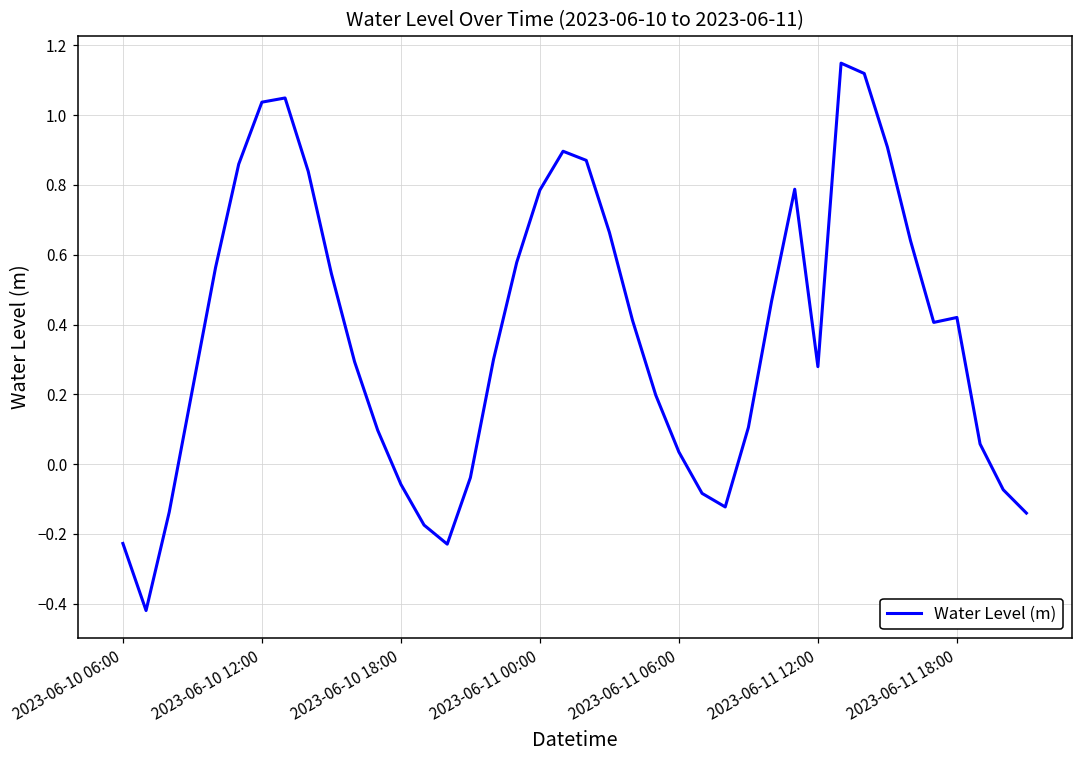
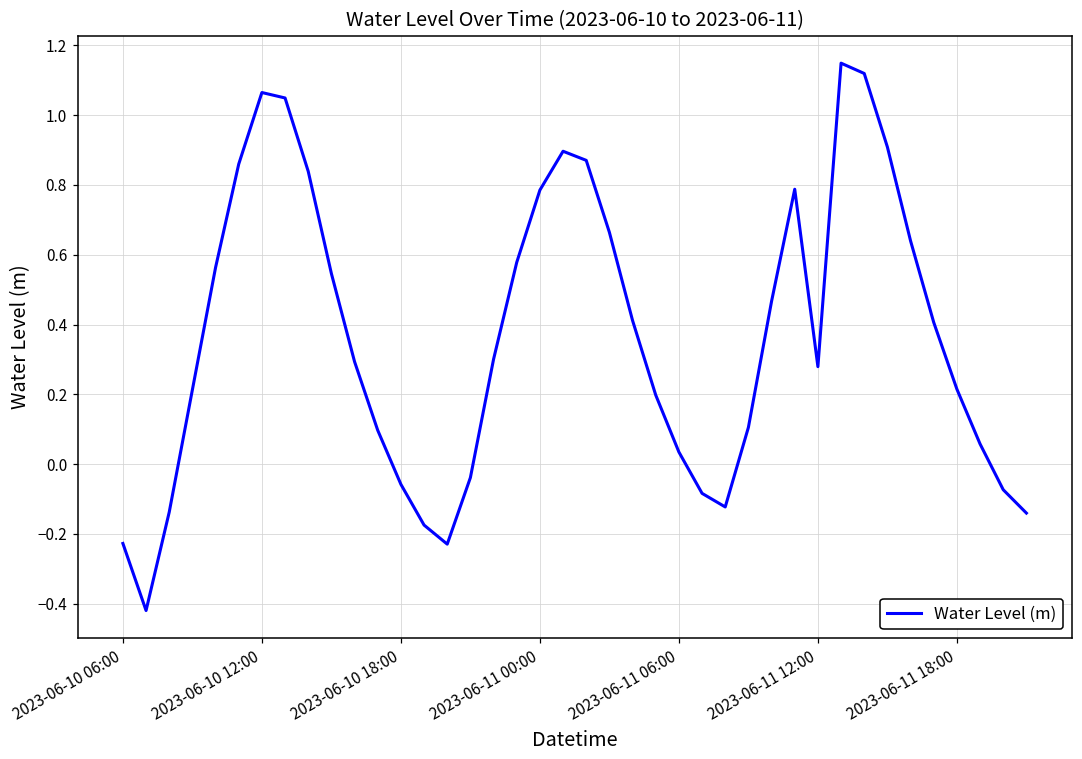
2023-06-10 12:00: 1.04 -> 1.06
2023-06-11 18:00: 0.42 -> 0.21
